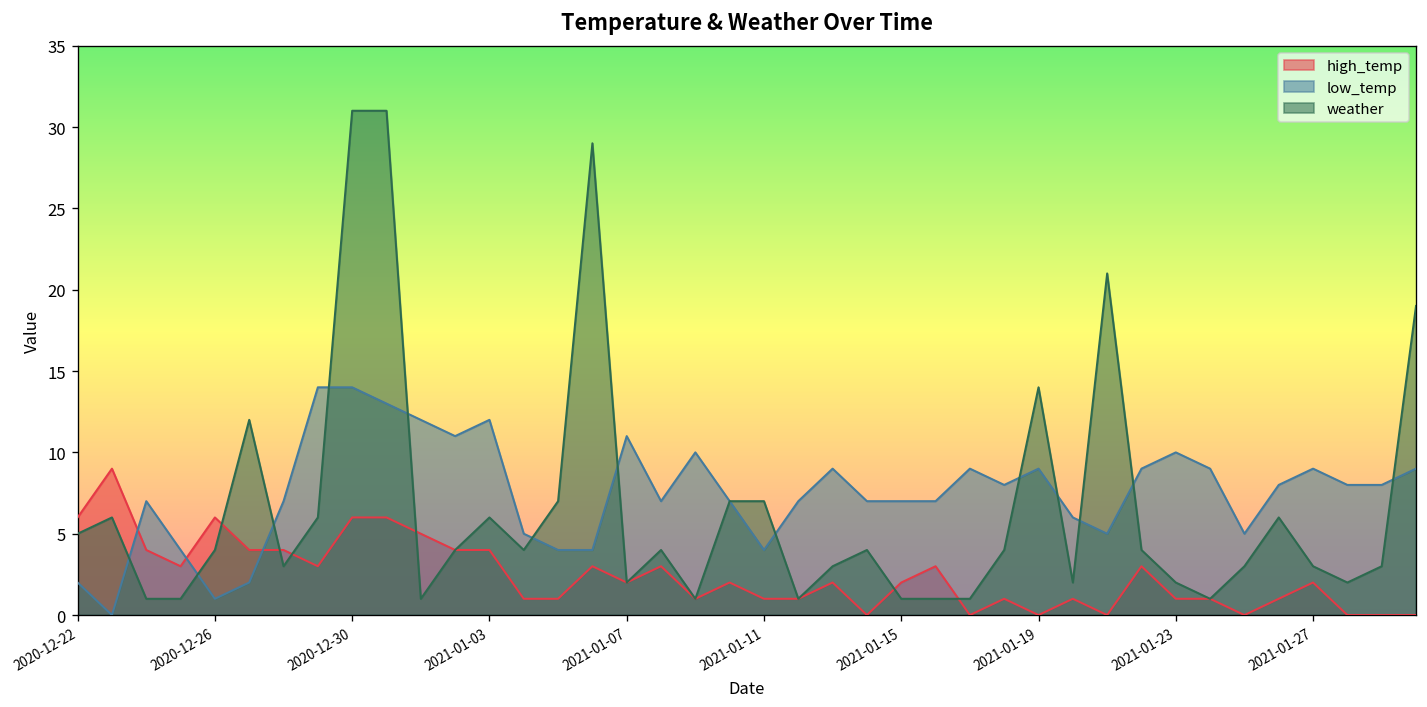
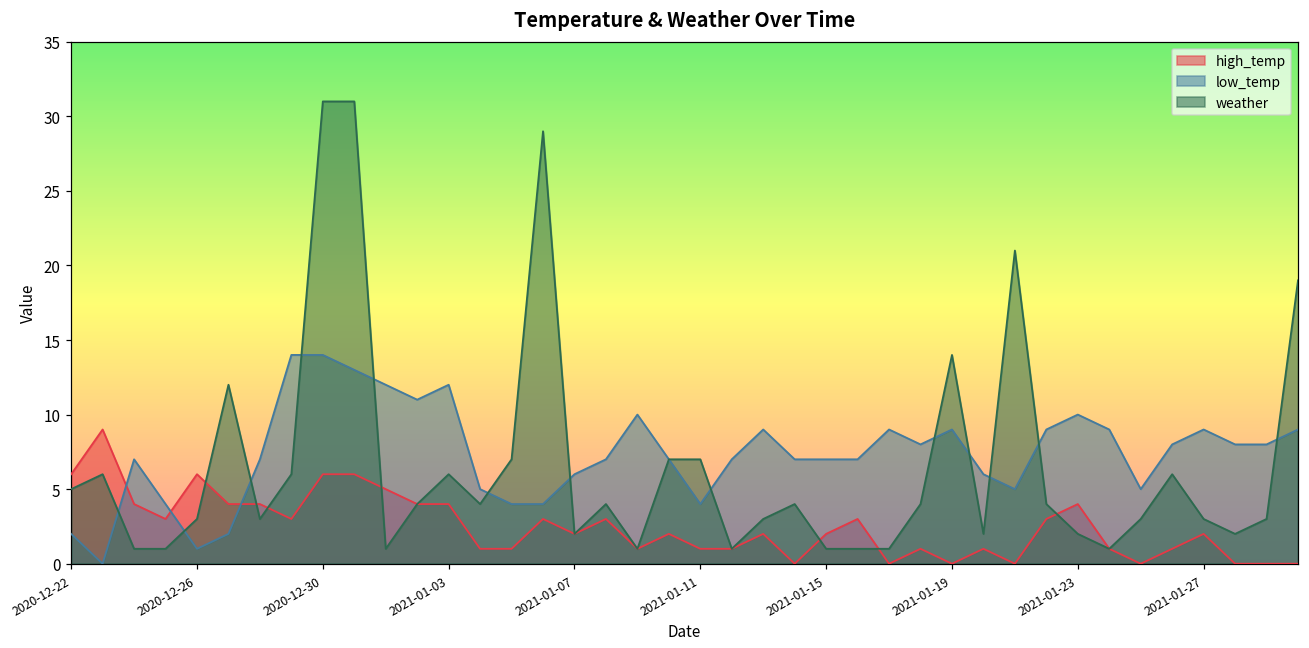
weather, 2020-12-26: 4 -> 3
low_temp, 2021-01-07: 11 -> 6
high_temp, 2021-01-23: 1 -> 4
